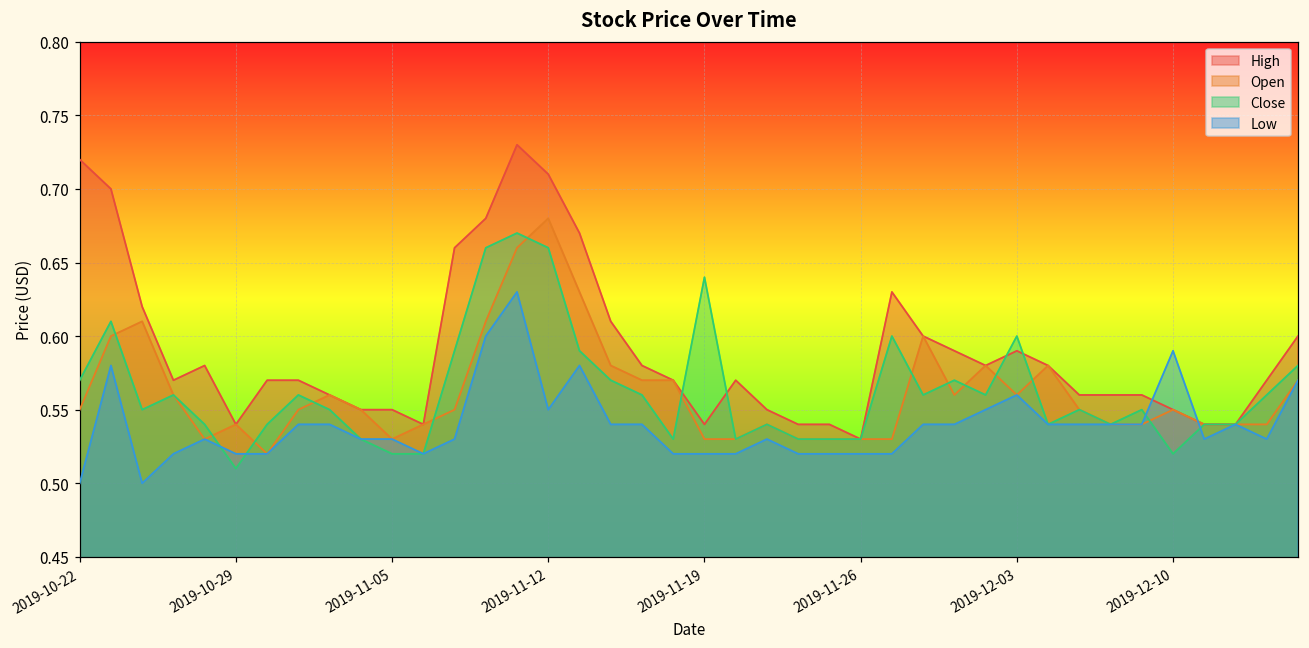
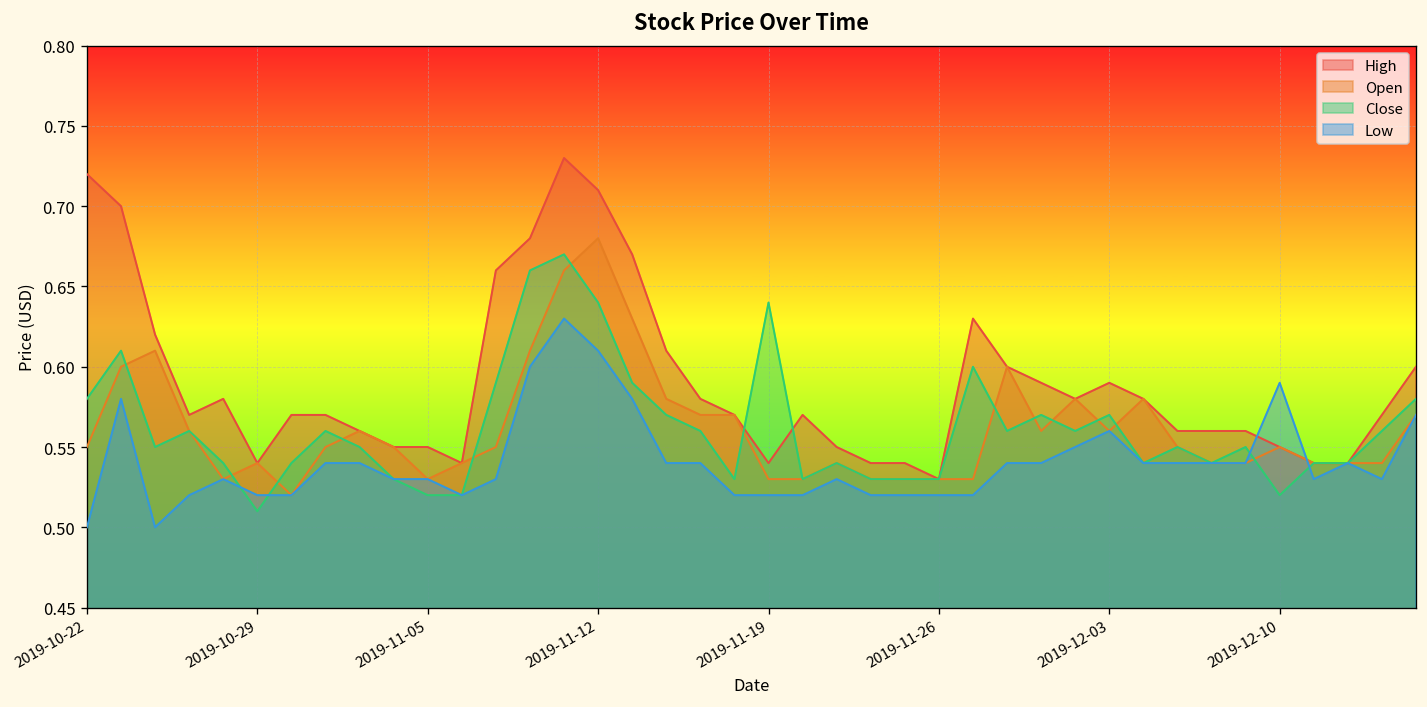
Close, 2019-10-22: 0.57 -> 0.58
Close, 2019-11-12: 0.66 -> 0.64
Low, 2019-11-12: 0.55 -> 0.61
Close, 2019-12-03: 0.60 -> 0.57
